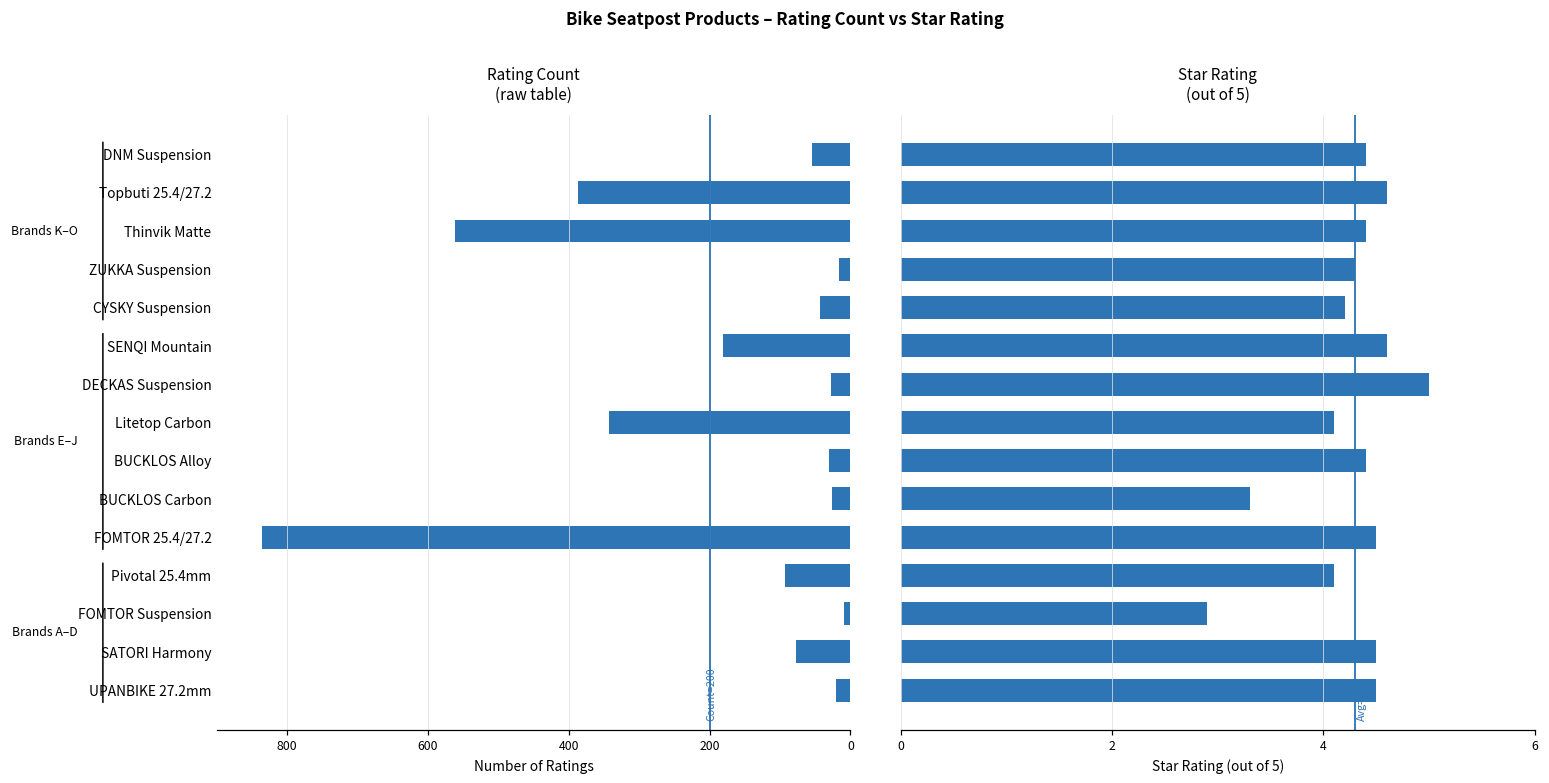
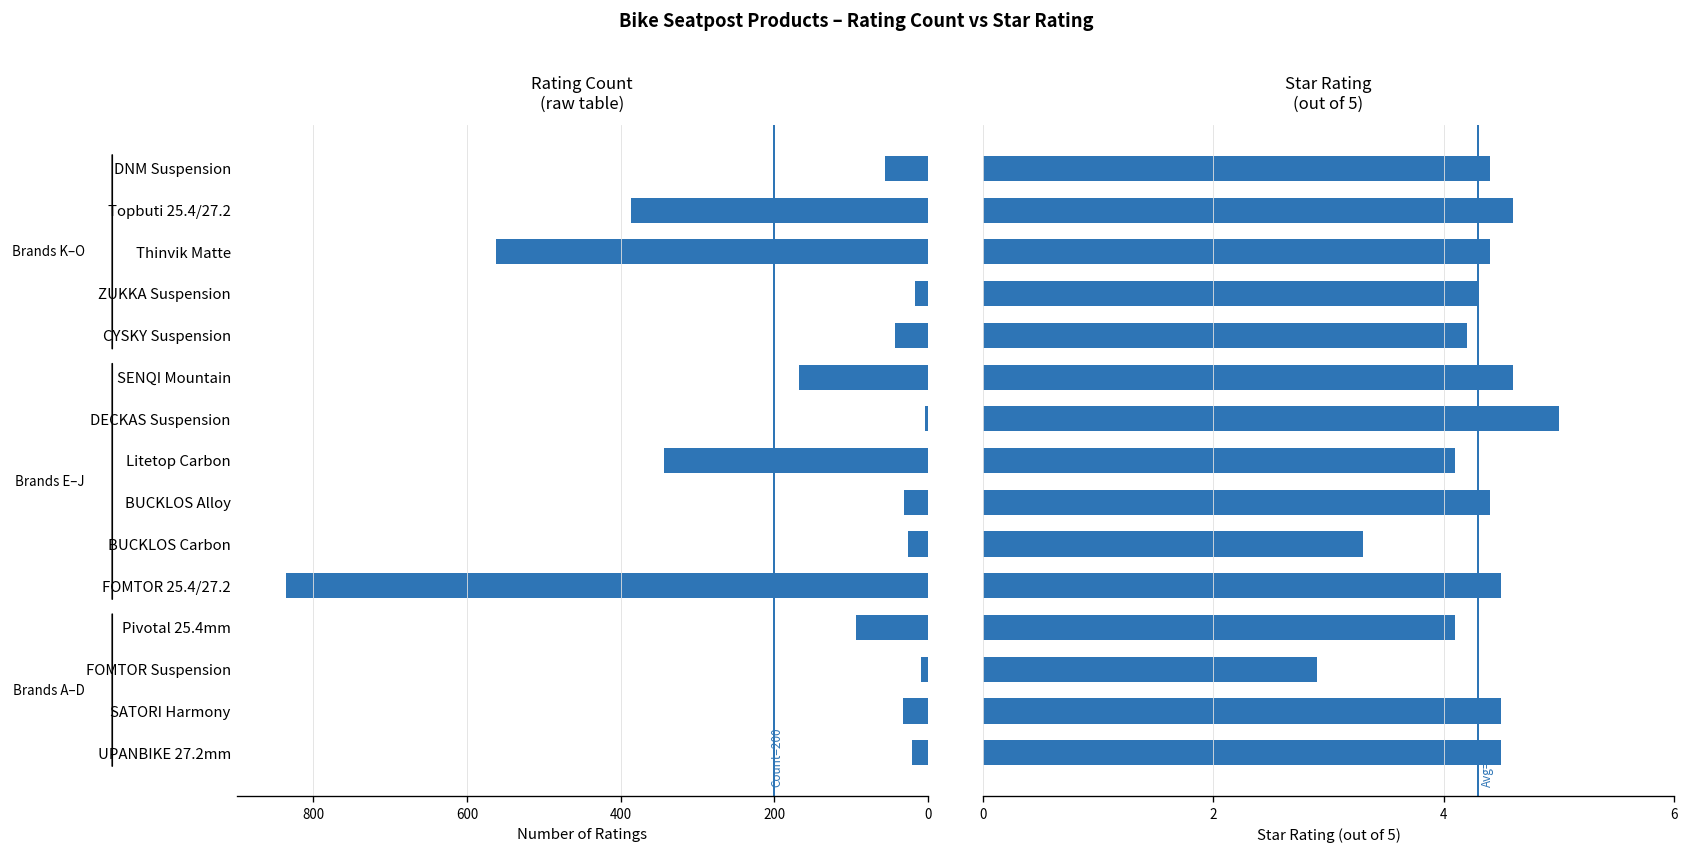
Rating Count (raw table), SENQI Mountain: 180 -> 170
Rating Count (raw table), DECKAS Suspension: 30 -> 0
Rating Count (raw table), SATORI Harmony: 80 -> 30
